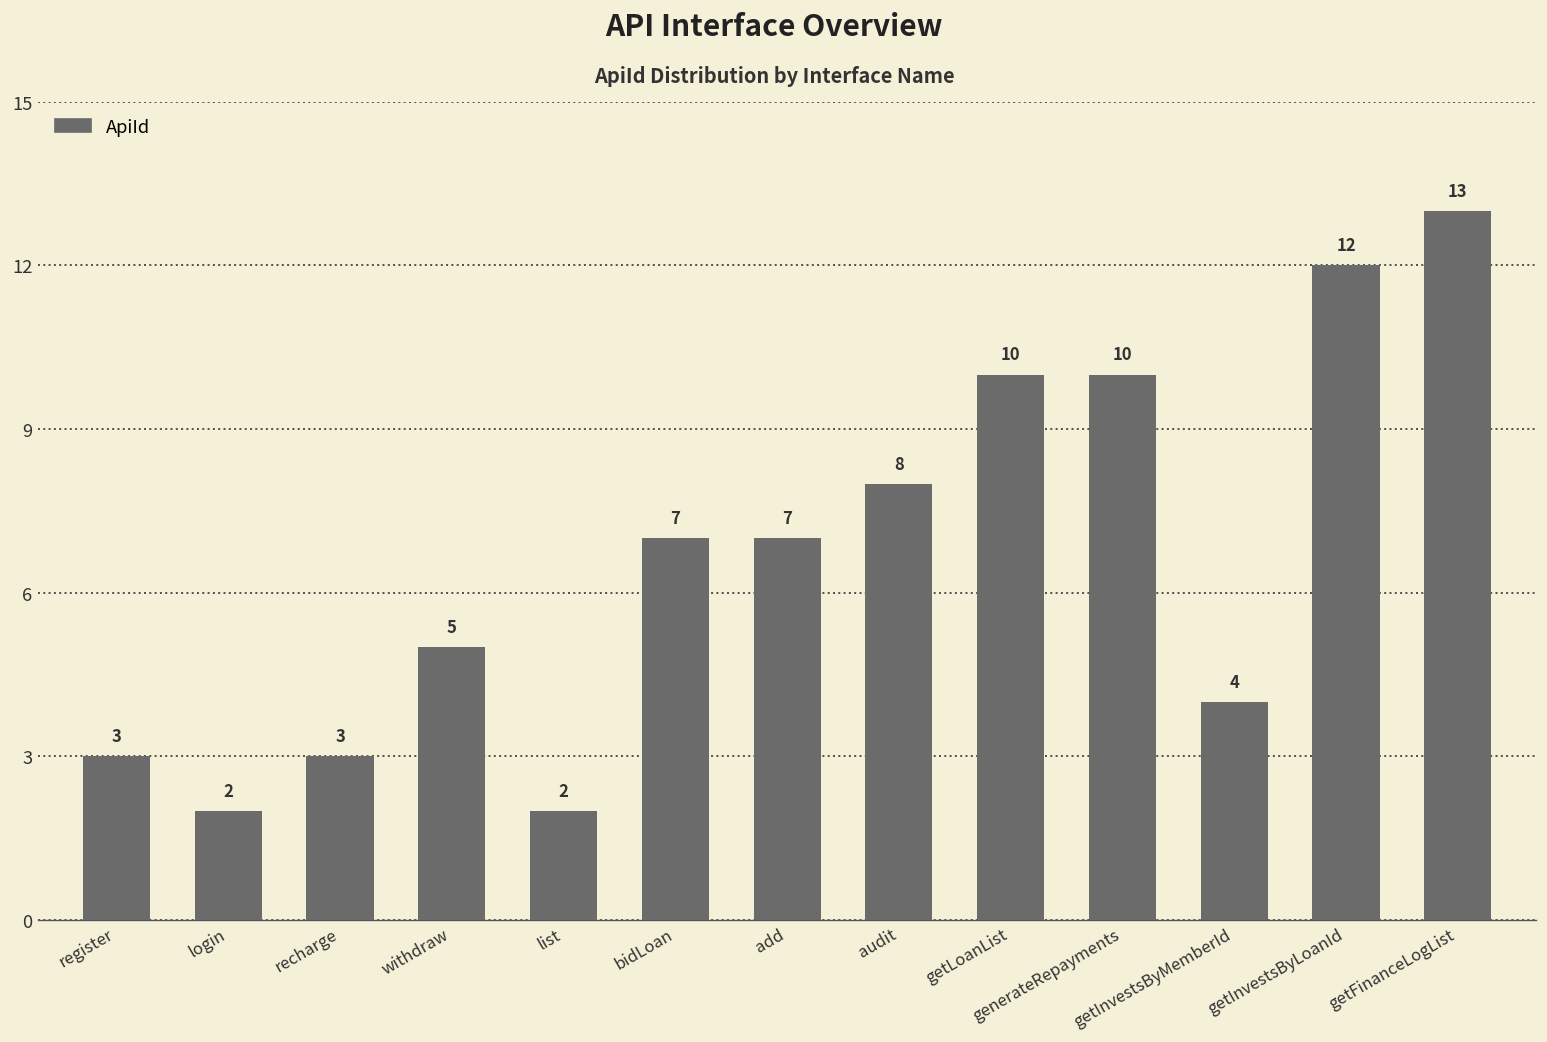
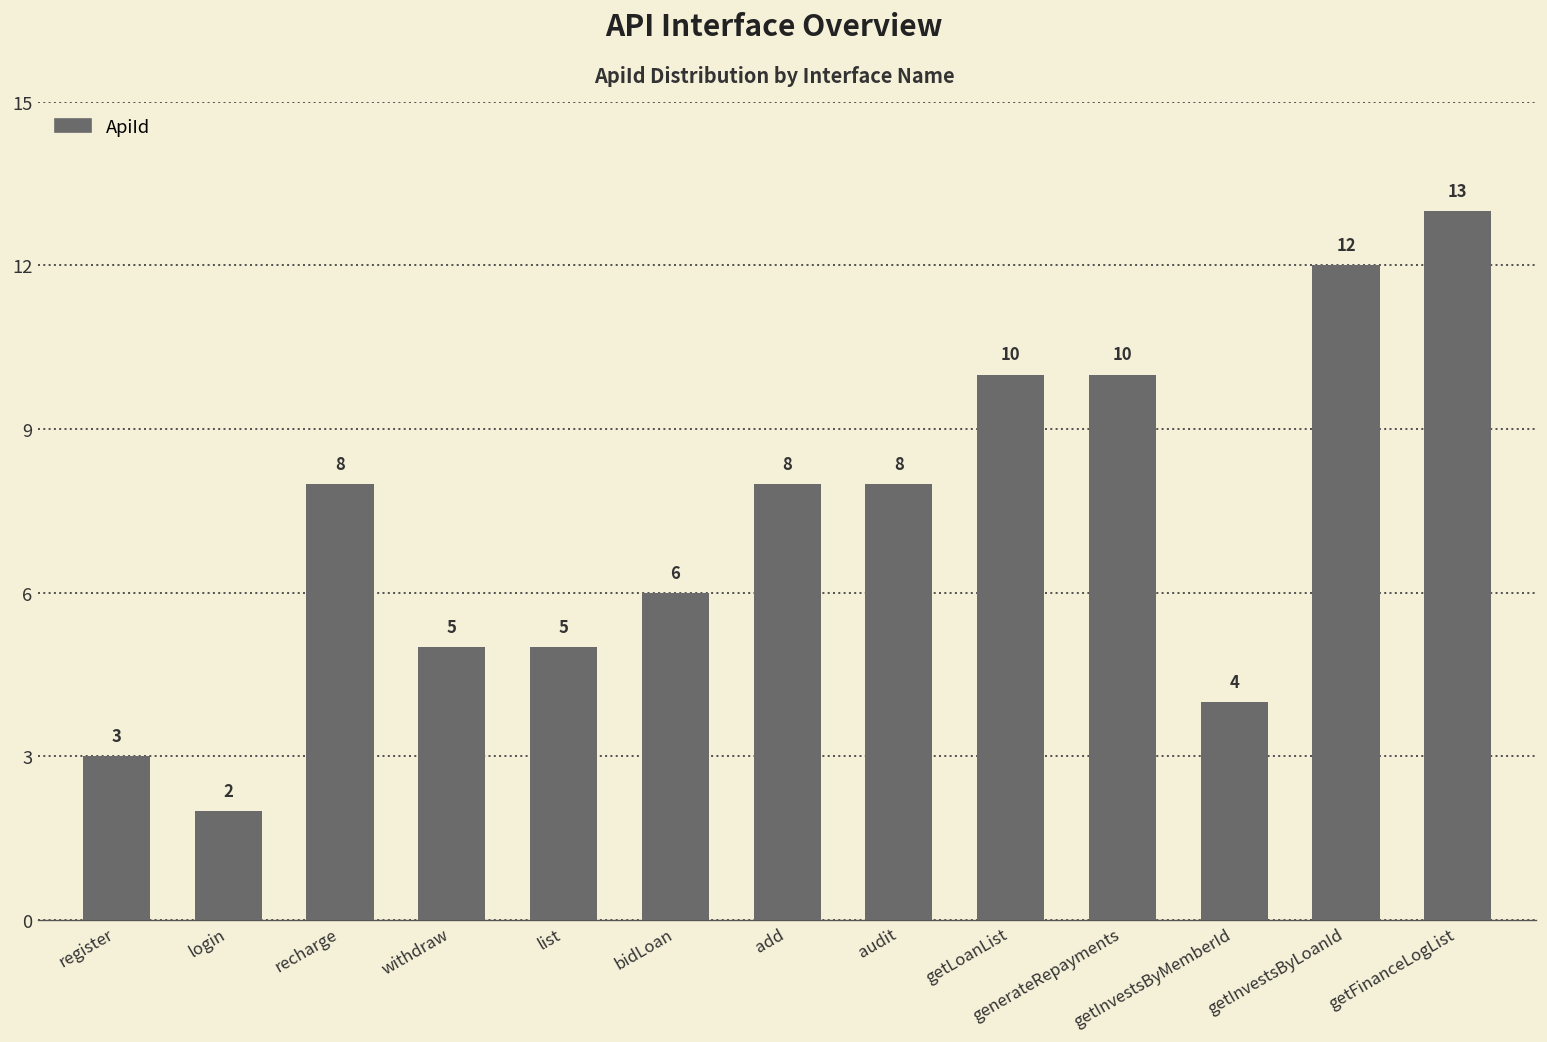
recharge: 3 -> 8
list: 2 -> 5
bidLoan: 7 -> 6
add: 7 -> 8
